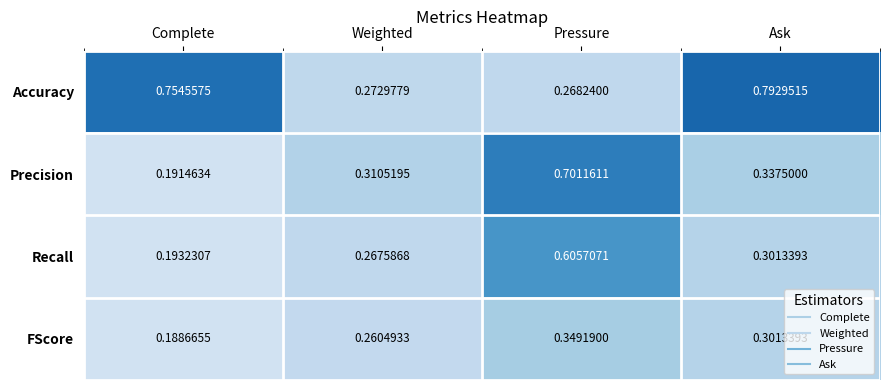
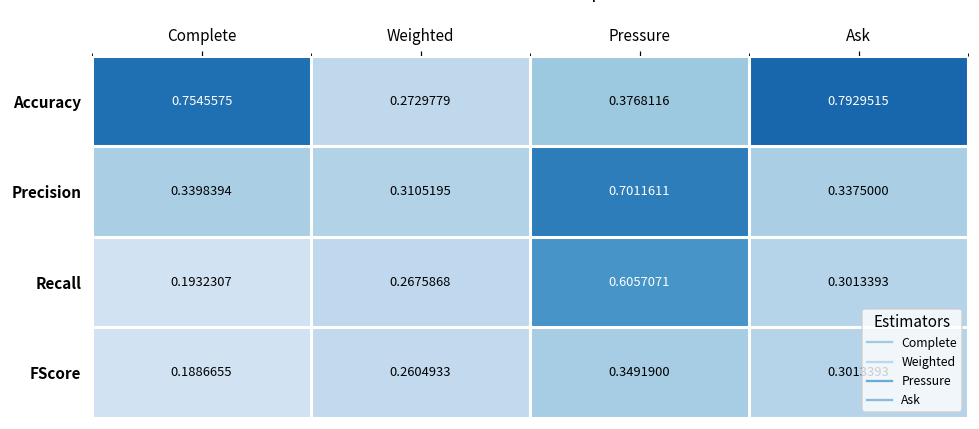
Accuracy, Pressure: 0.2682400 -> 0.3768116
Precision, Complete: 0.1914634 -> 0.3398394
